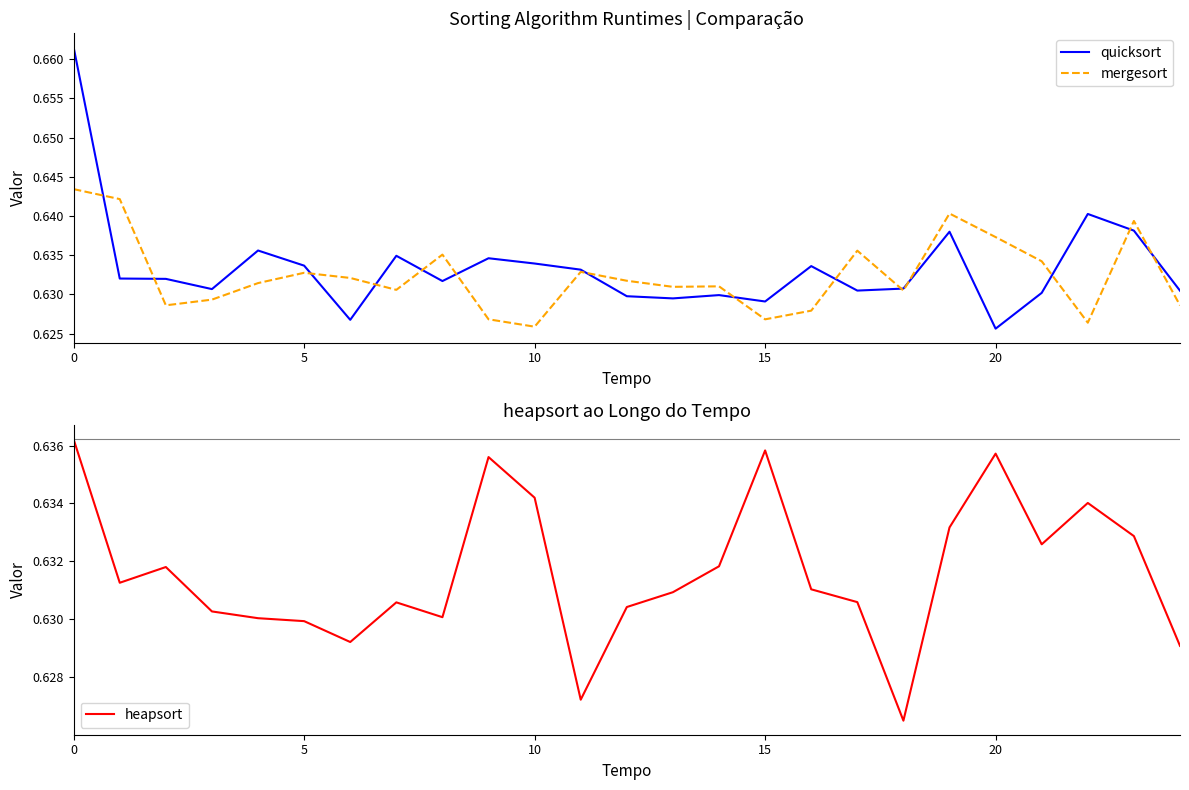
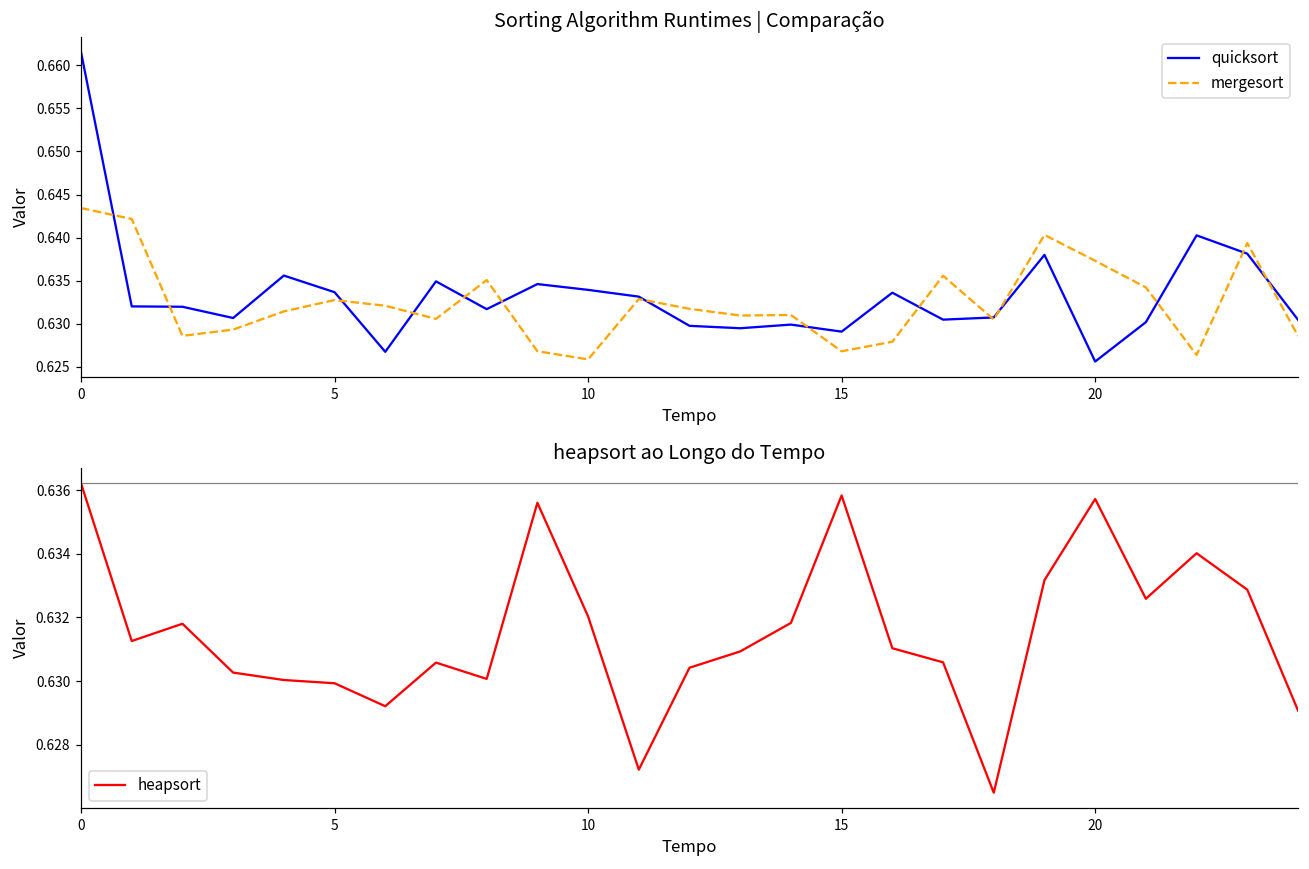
heapsort ao Longo do Tempo, 10: 0.6342 -> 0.6320
